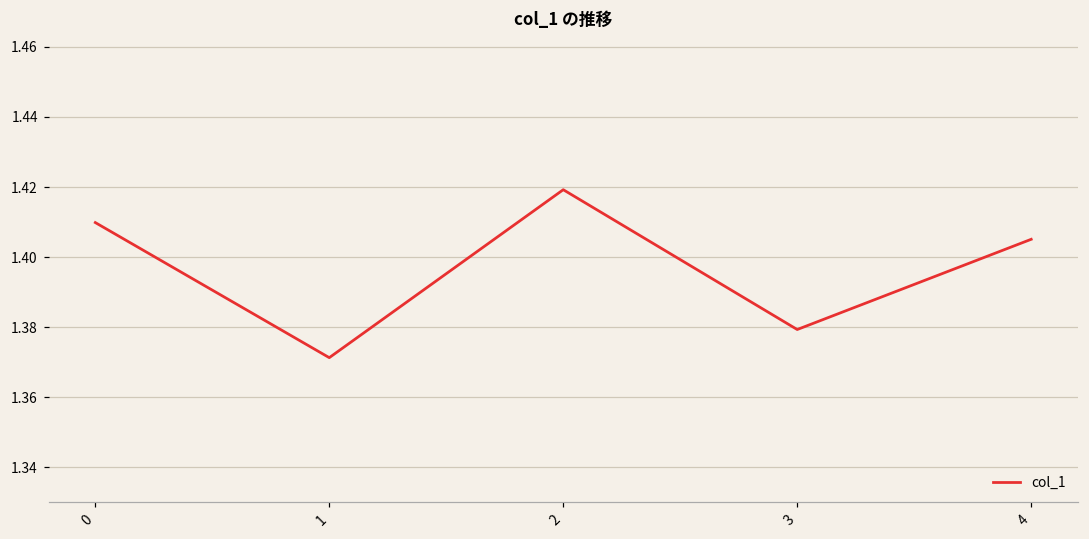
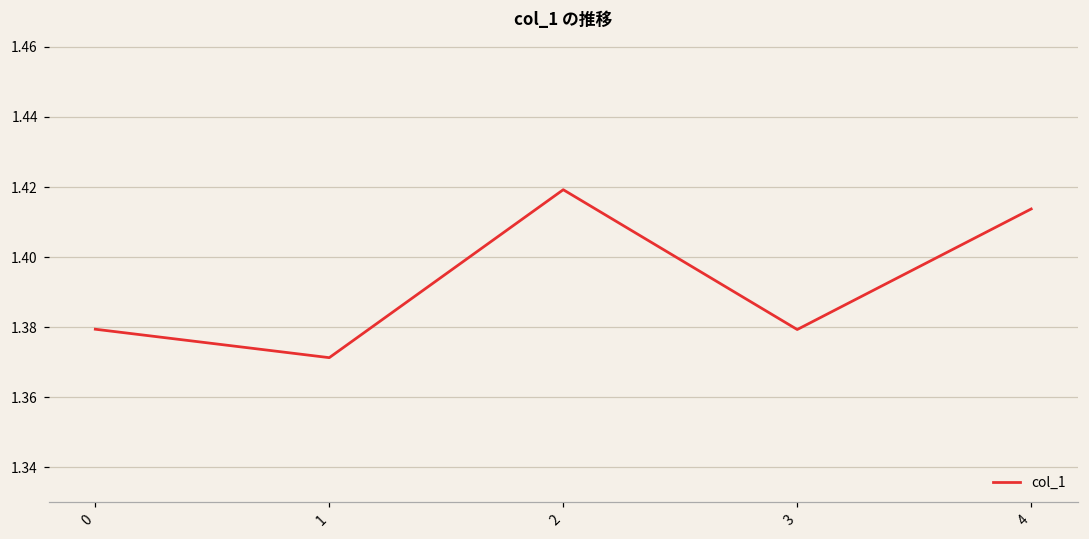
0: 1.410 -> 1.379
4: 1.405 -> 1.414
